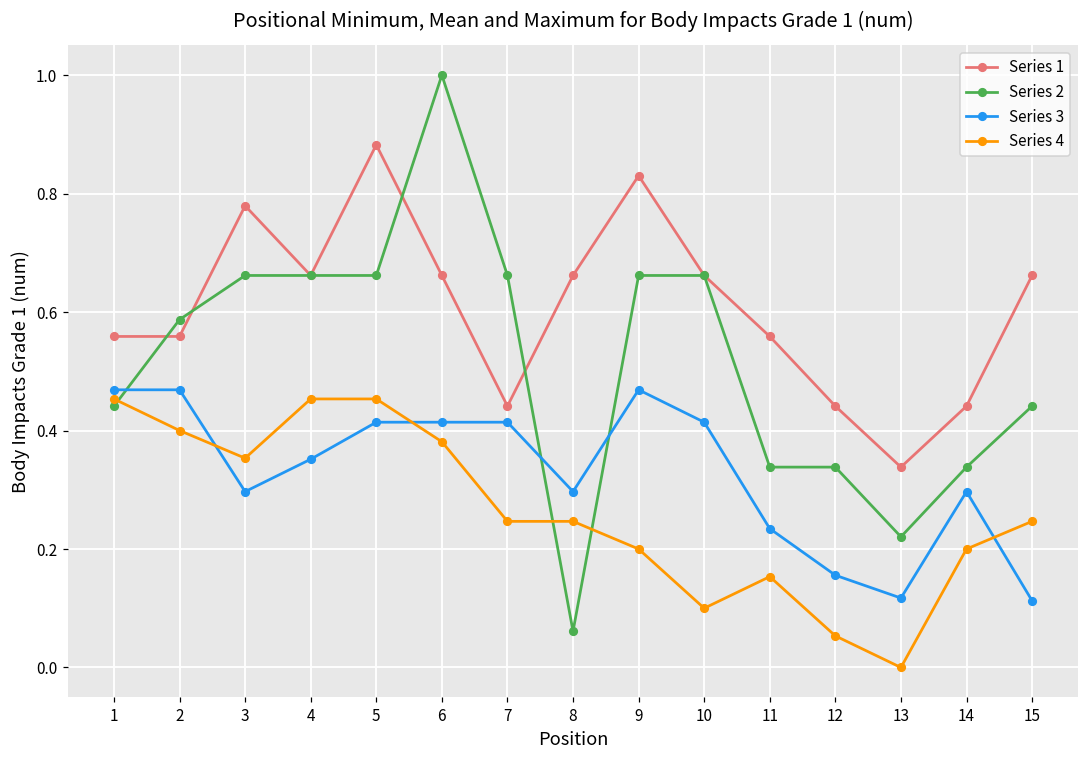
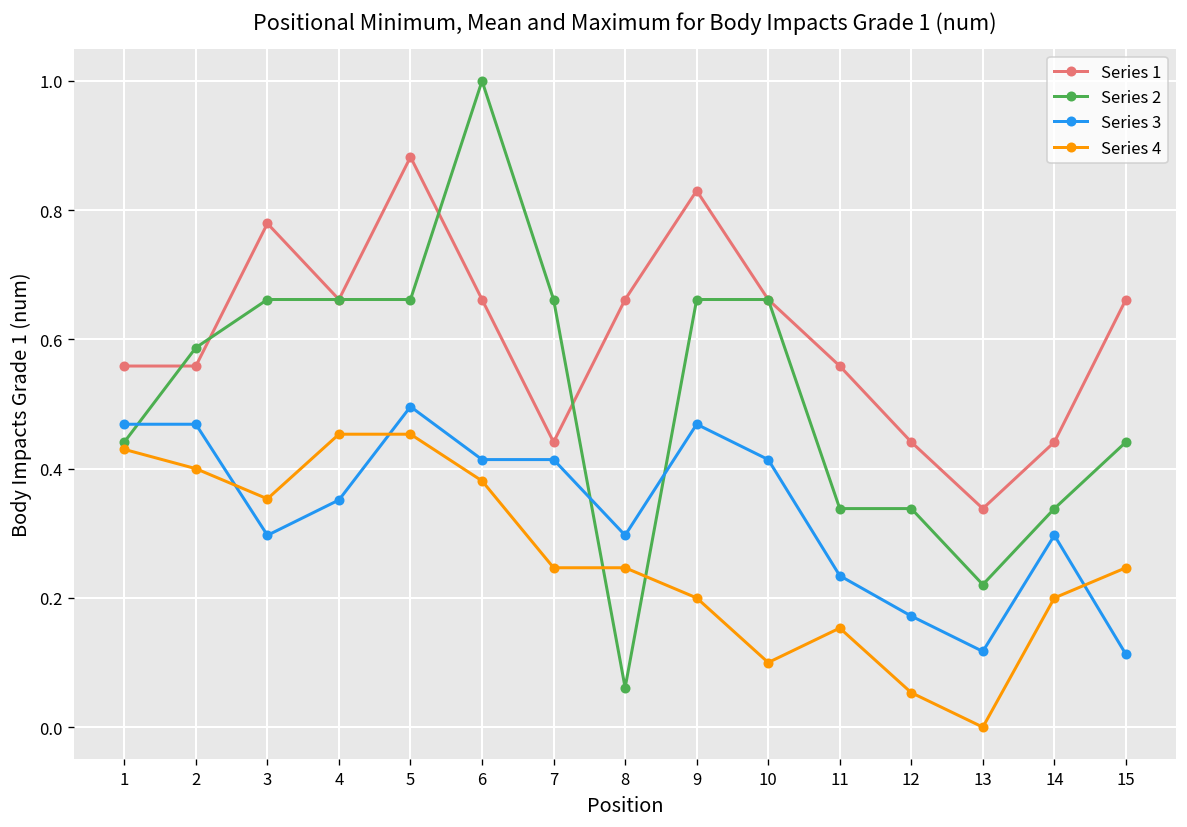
Series 4, 1: 0.45 -> 0.43
Series 3, 5: 0.41 -> 0.50
Series 3, 12: 0.16 -> 0.17
